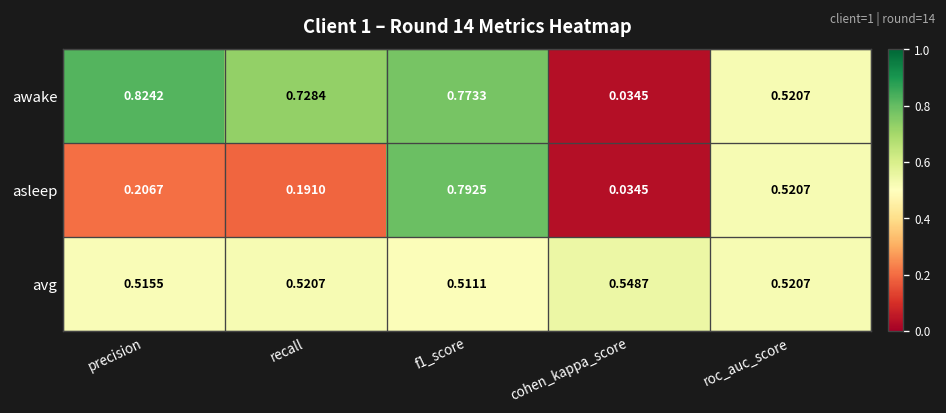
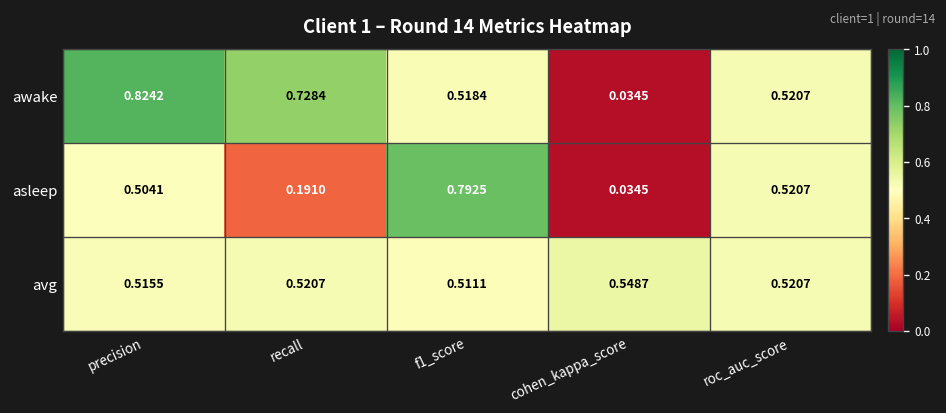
awake, f1_score: 0.7733 -> 0.5184
asleep, precision: 0.2067 -> 0.5041
